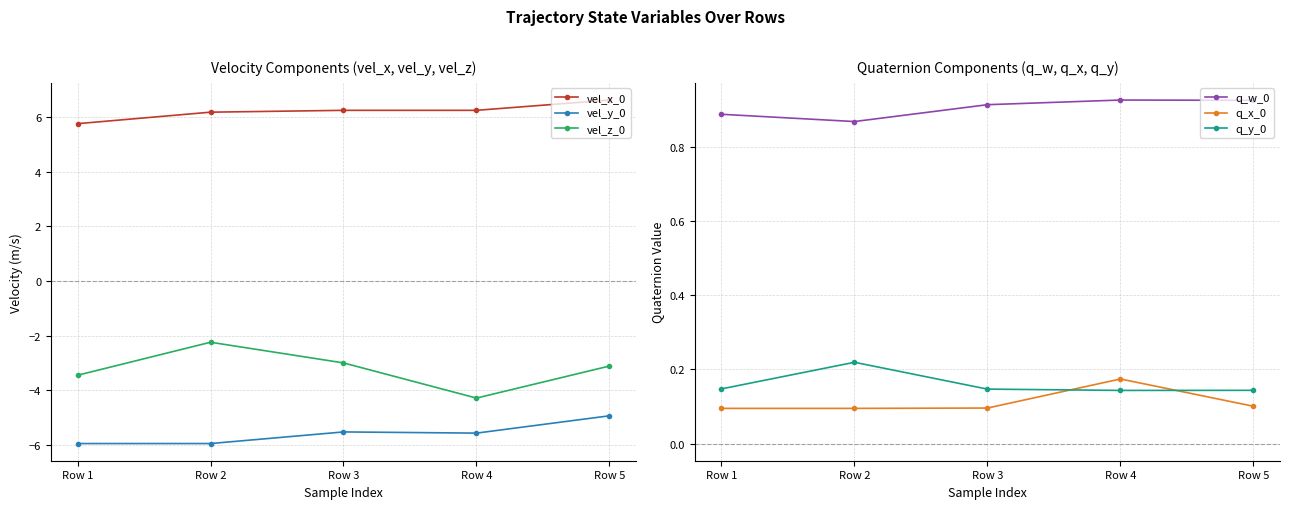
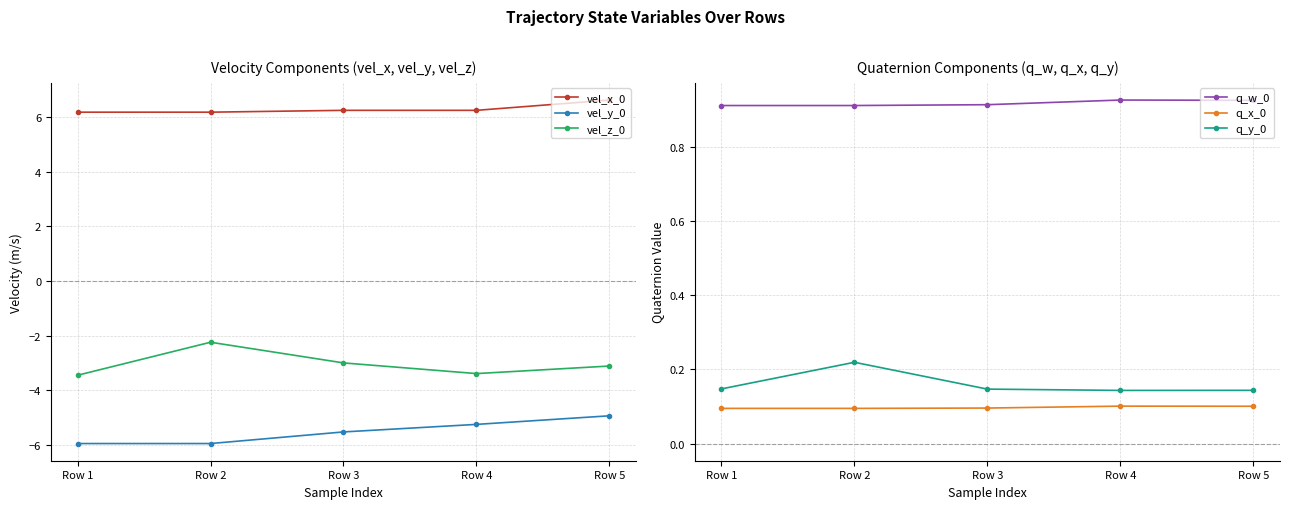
Velocity Components (vel_x, vel_y, vel_z), vel_x_0, Row 1: 5.8 -> 6.2
Velocity Components (vel_x, vel_y, vel_z), vel_y_0, Row 4: -5.6 -> -5.2
Velocity Components (vel_x, vel_y, vel_z), vel_z_0, Row 4: -4.3 -> -3.4
Quaternion Components (q_w, q_x, q_y), q_w_0, Row 1: 0.89 -> 0.91
Quaternion Components (q_w, q_x, q_y), q_w_0, Row 2: 0.87 -> 0.91
Quaternion Components (q_w, q_x, q_y), q_x_0, Row 4: 0.17 -> 0.10
